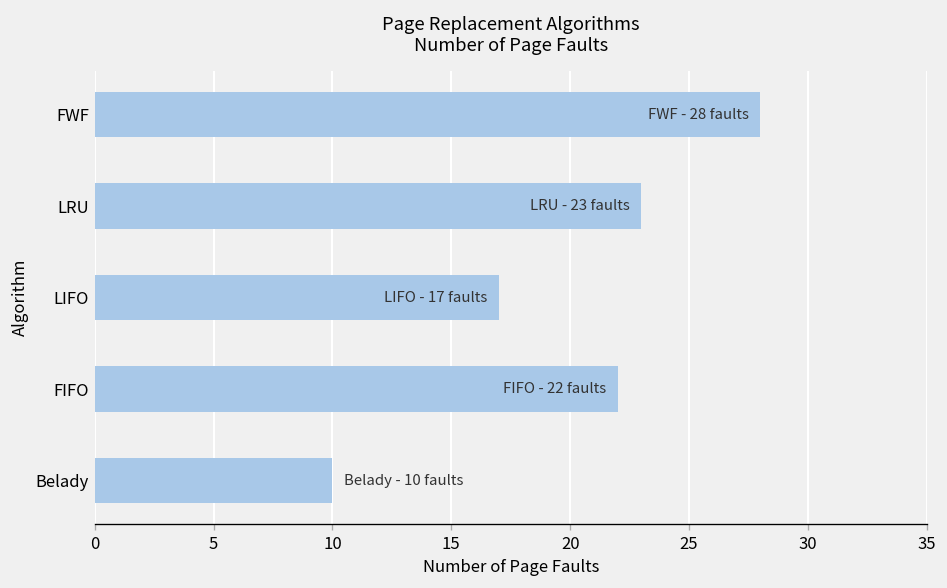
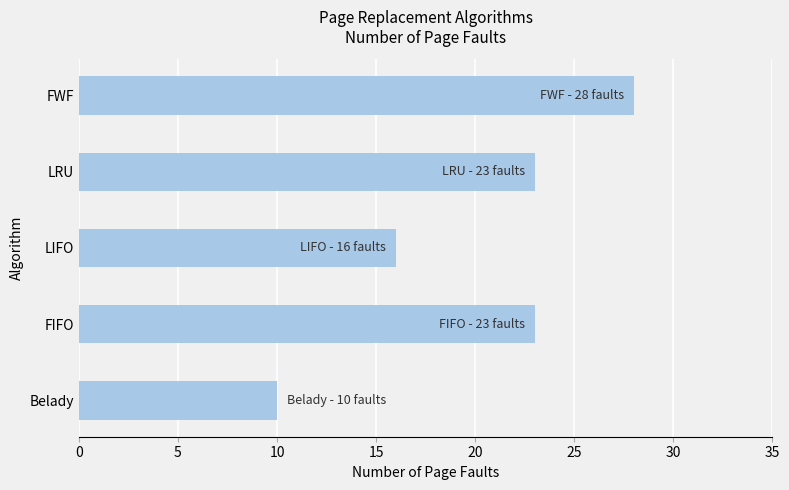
LIFO: 17 -> 16
FIFO: 22 -> 23
